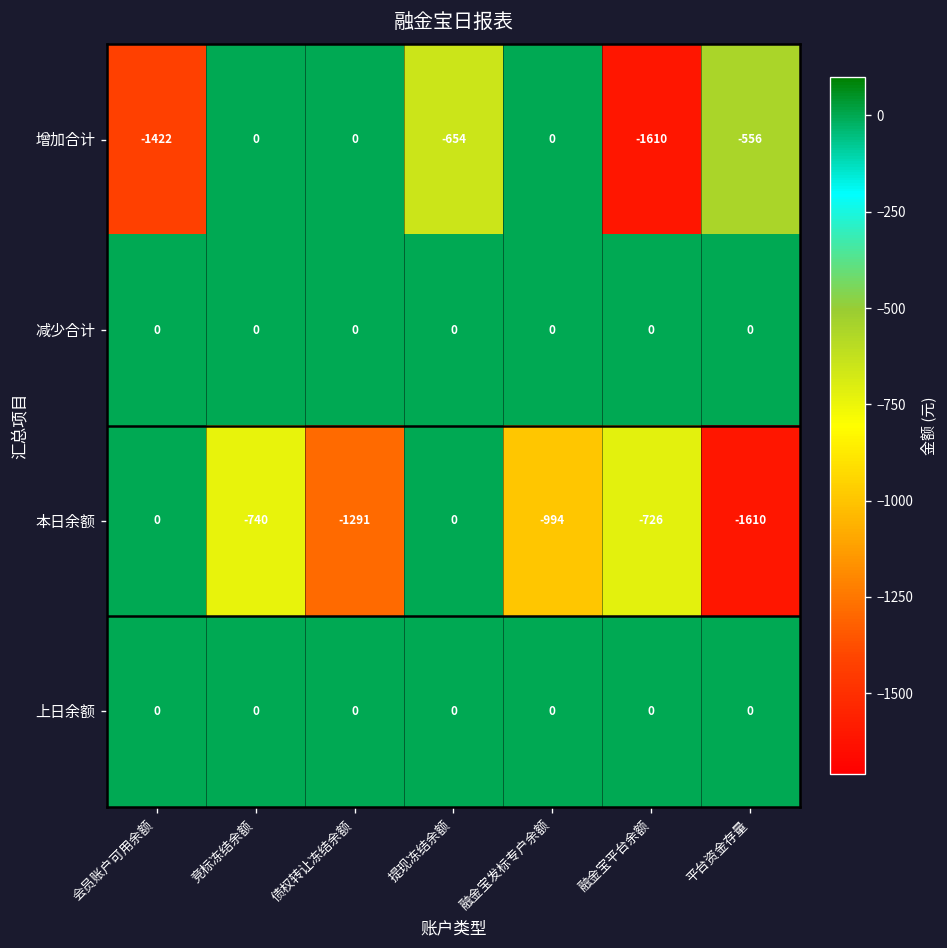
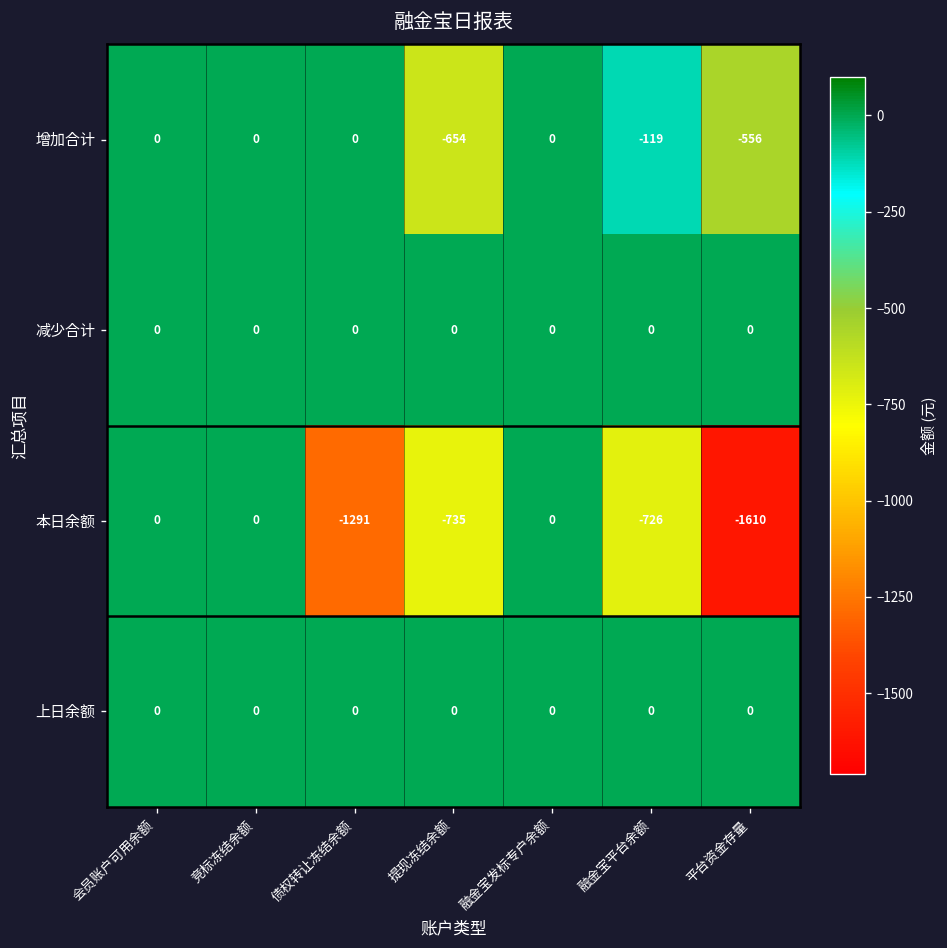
增加合计, 会员账户可用余额: -1422 -> 0
增加合计, 融金宝平台余额: -1610 -> -119
本日余额, 竞标冻结余额: -740 -> 0
本日余额, 提现冻结余额: 0 -> -735
本日余额, 融金宝发标专户余额: -994 -> 0
